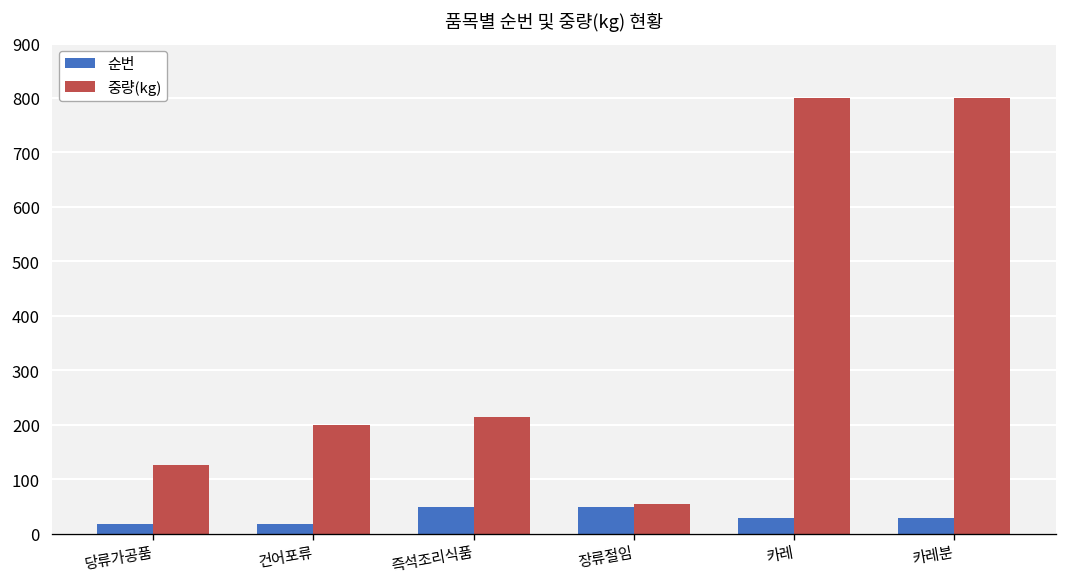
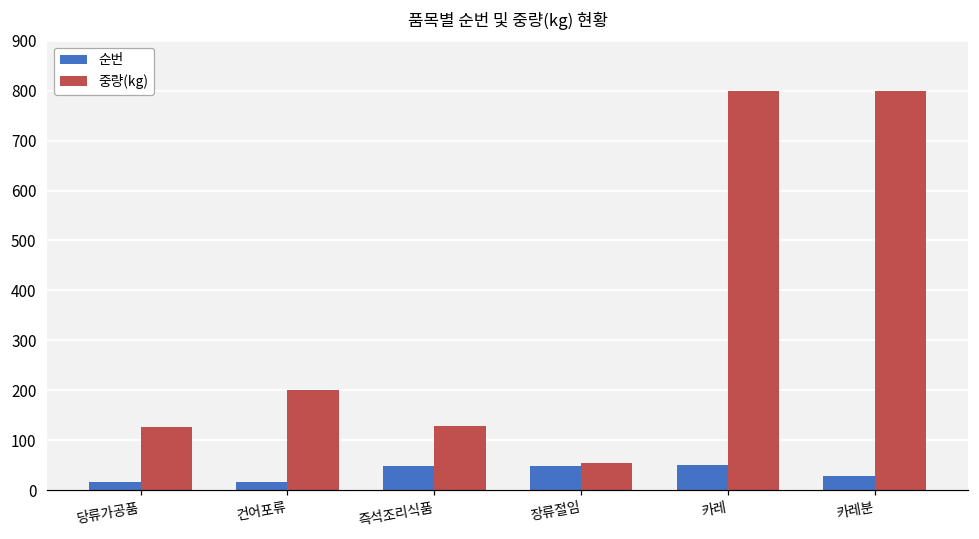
중량(kg), 즉석조리식품: 220 -> 130
순번, 카레: 30 -> 50
